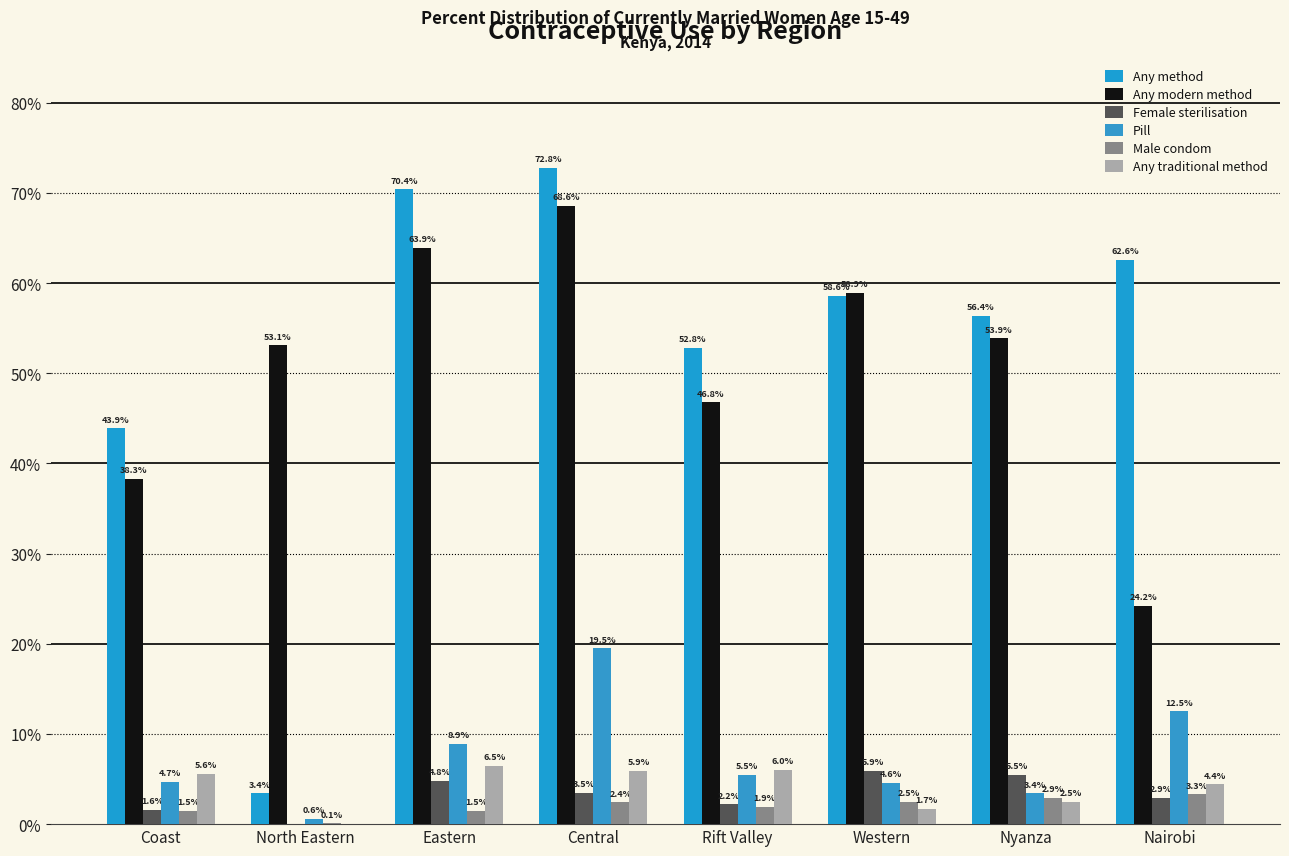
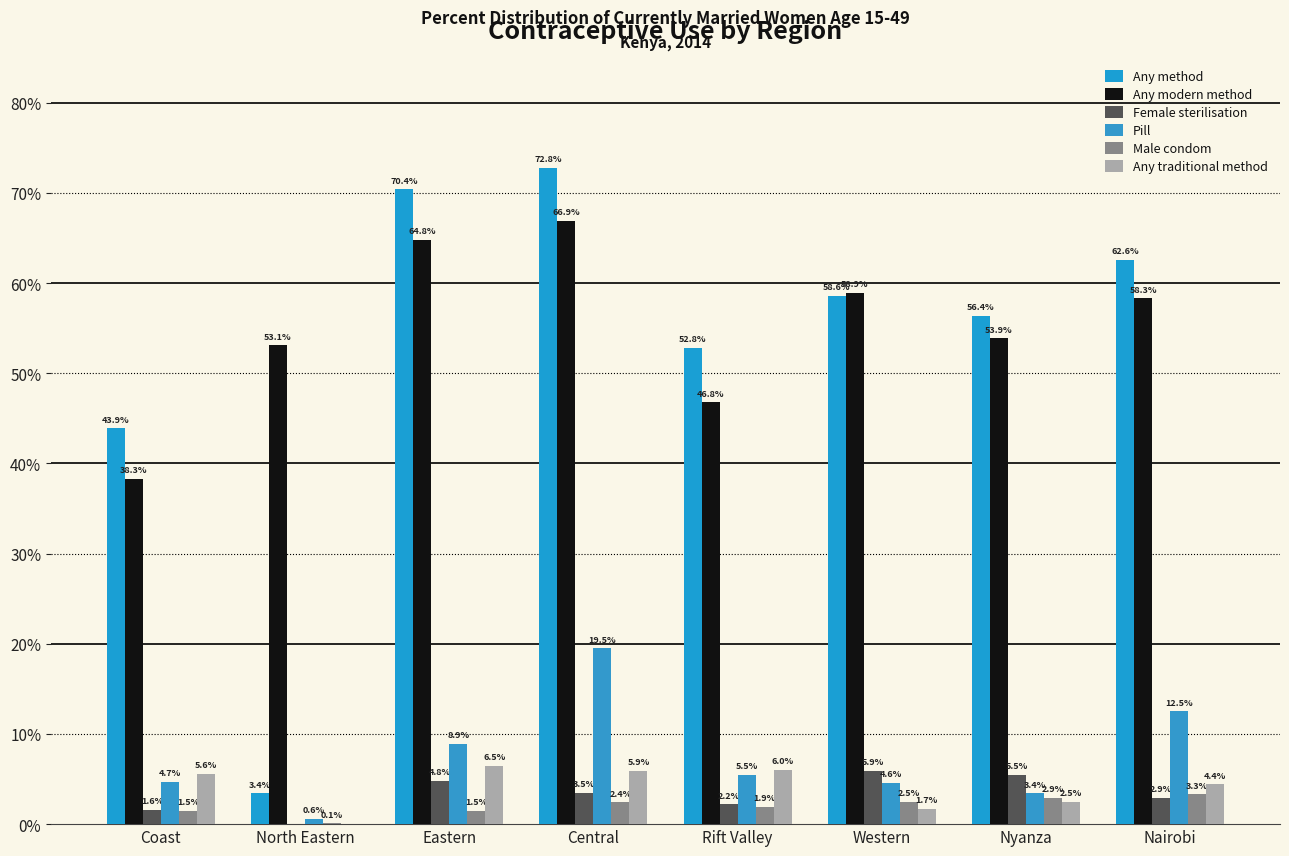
Any modern method, Eastern: 63.9% -> 64.8%
Any modern method, Central: 68.6% -> 66.9%
Any modern method, Nairobi: 24.2% -> 58.3%
